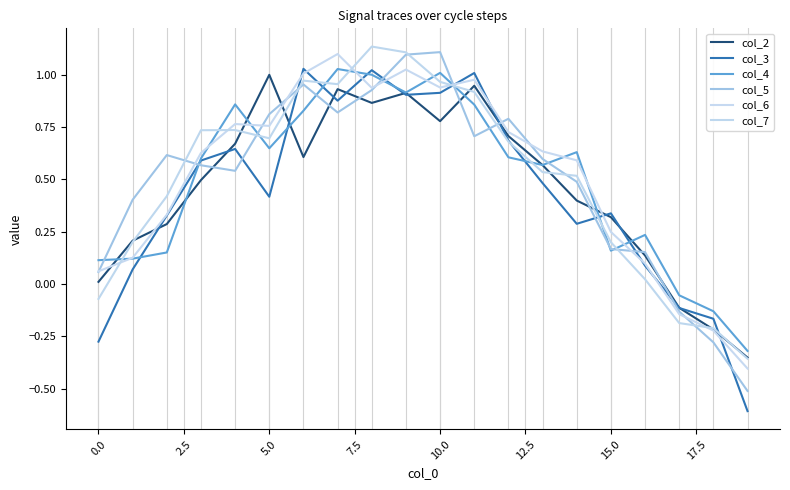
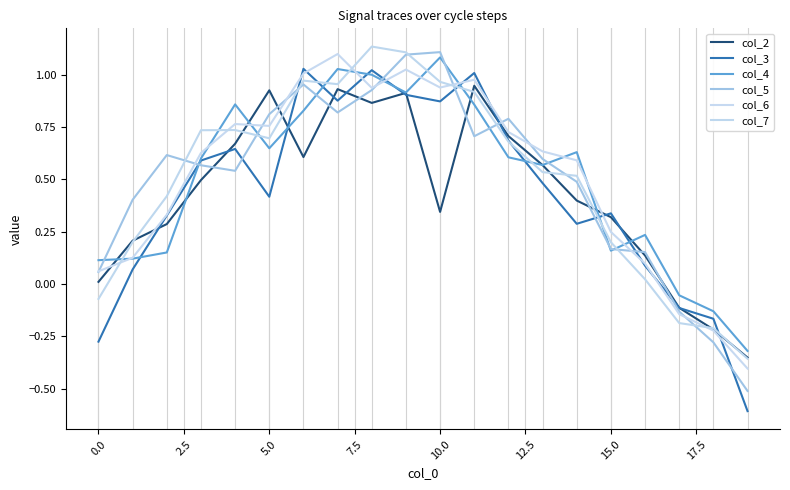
col_2, 5.0: 1.00 -> 0.92
col_2, 10.0: 0.78 -> 0.34
col_3, 10.0: 0.91 -> 0.87
col_4, 10.0: 1.01 -> 1.08
